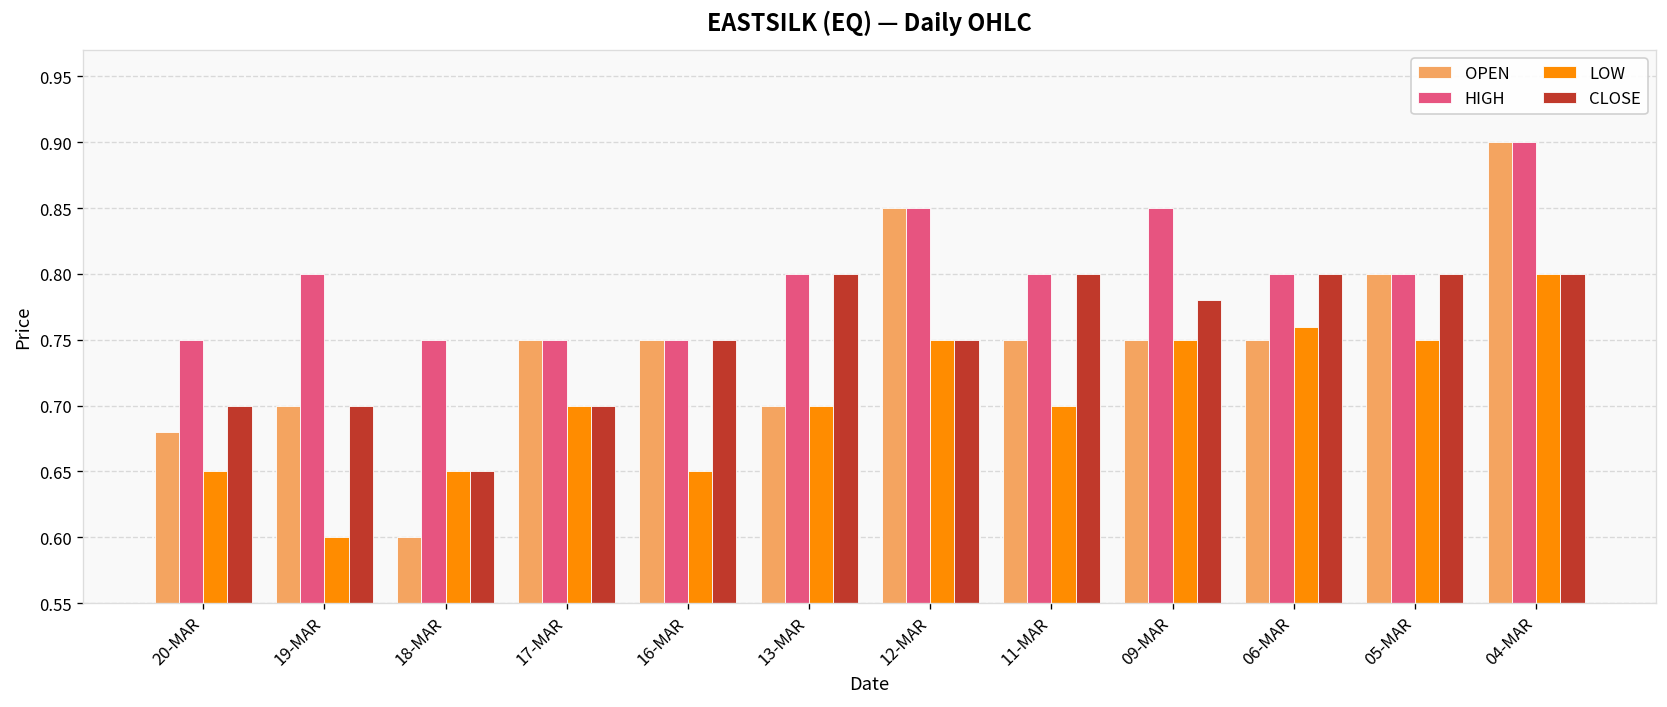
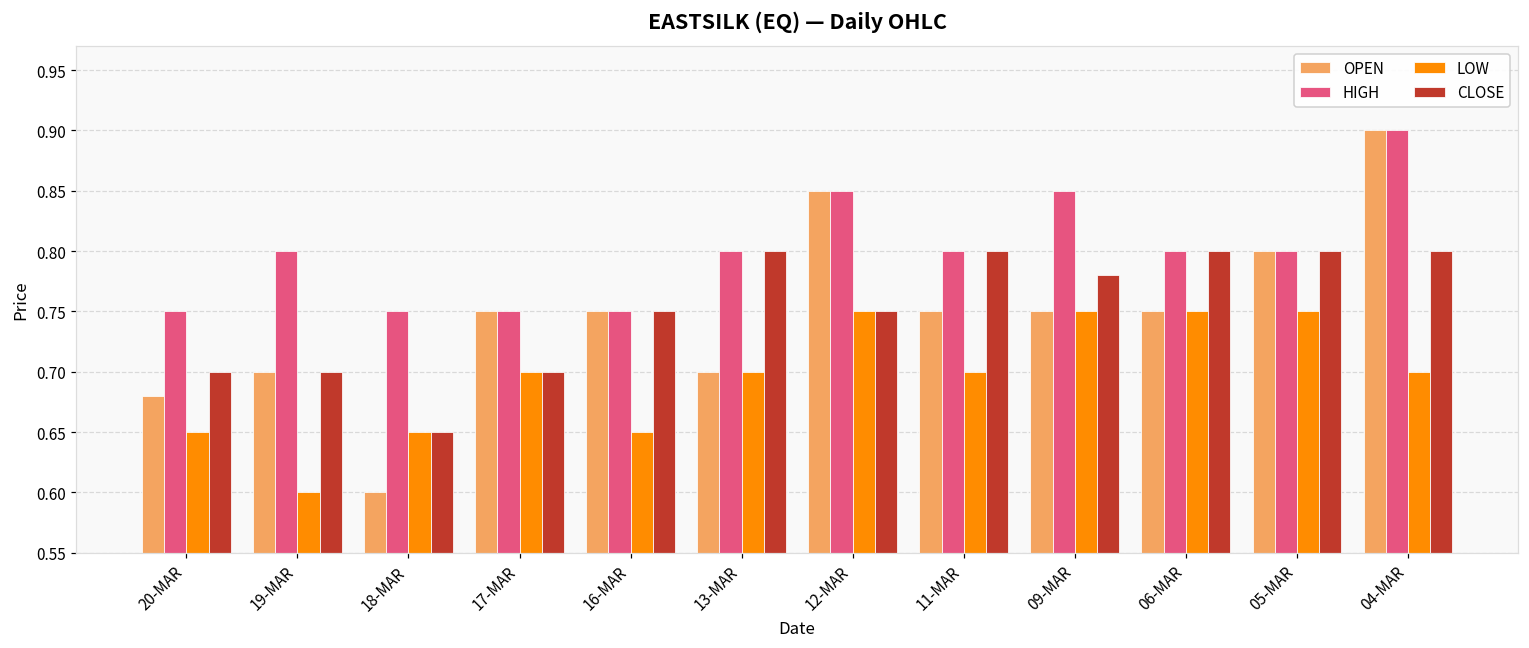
LOW, 06-MAR: 0.76 -> 0.75
LOW, 04-MAR: 0.8 -> 0.7
